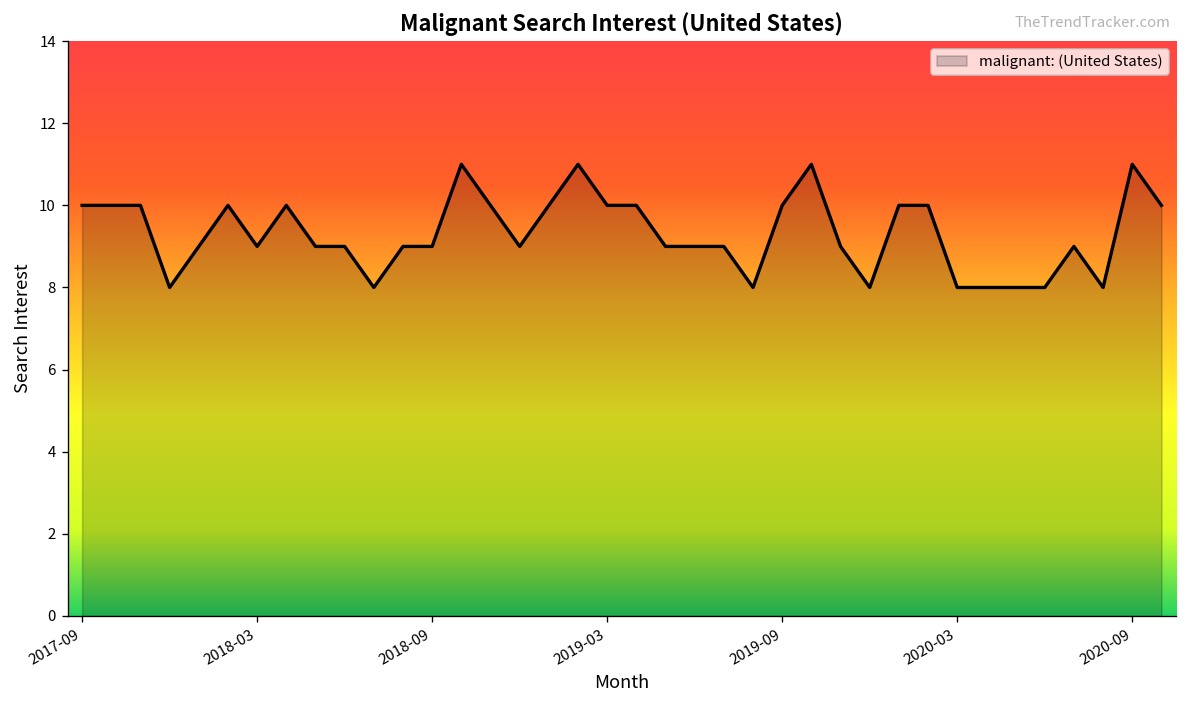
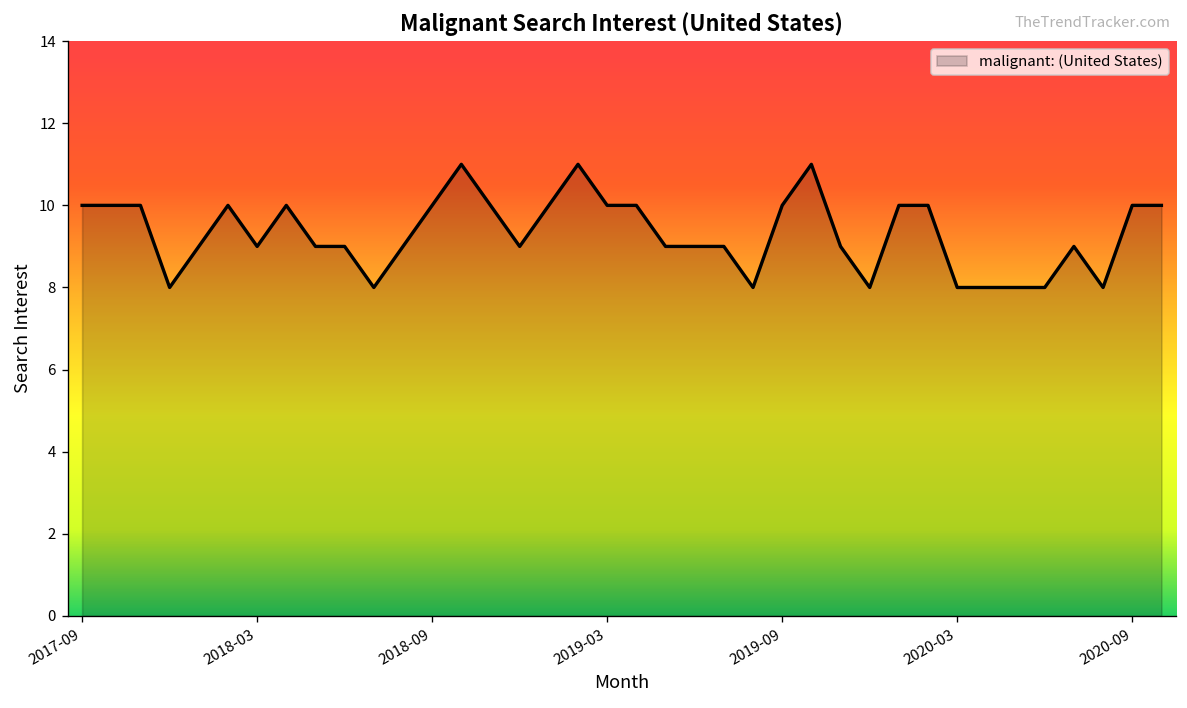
2018-09: 9 -> 10
2020-09: 11 -> 10
